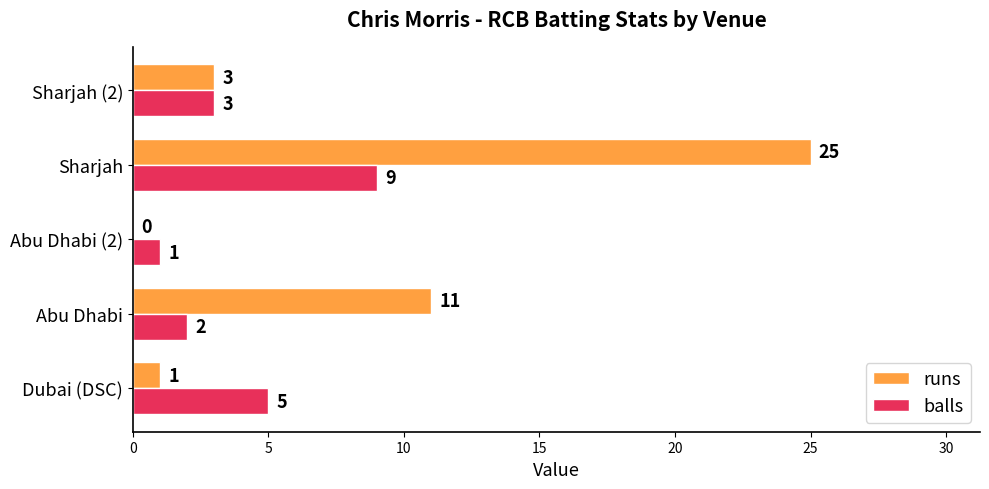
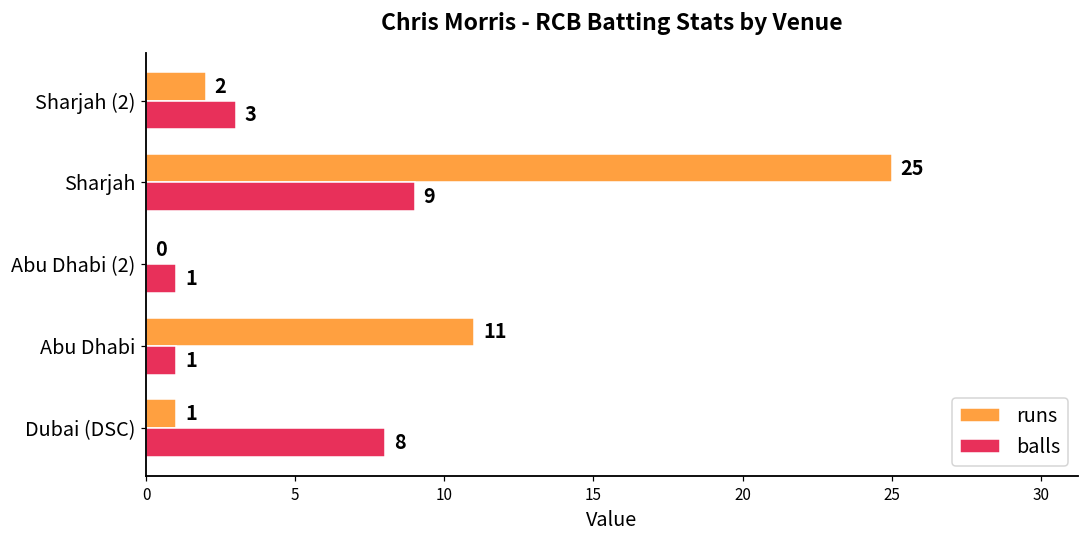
runs, Sharjah (2): 3 -> 2
balls, Abu Dhabi: 2 -> 1
balls, Dubai (DSC): 5 -> 8
